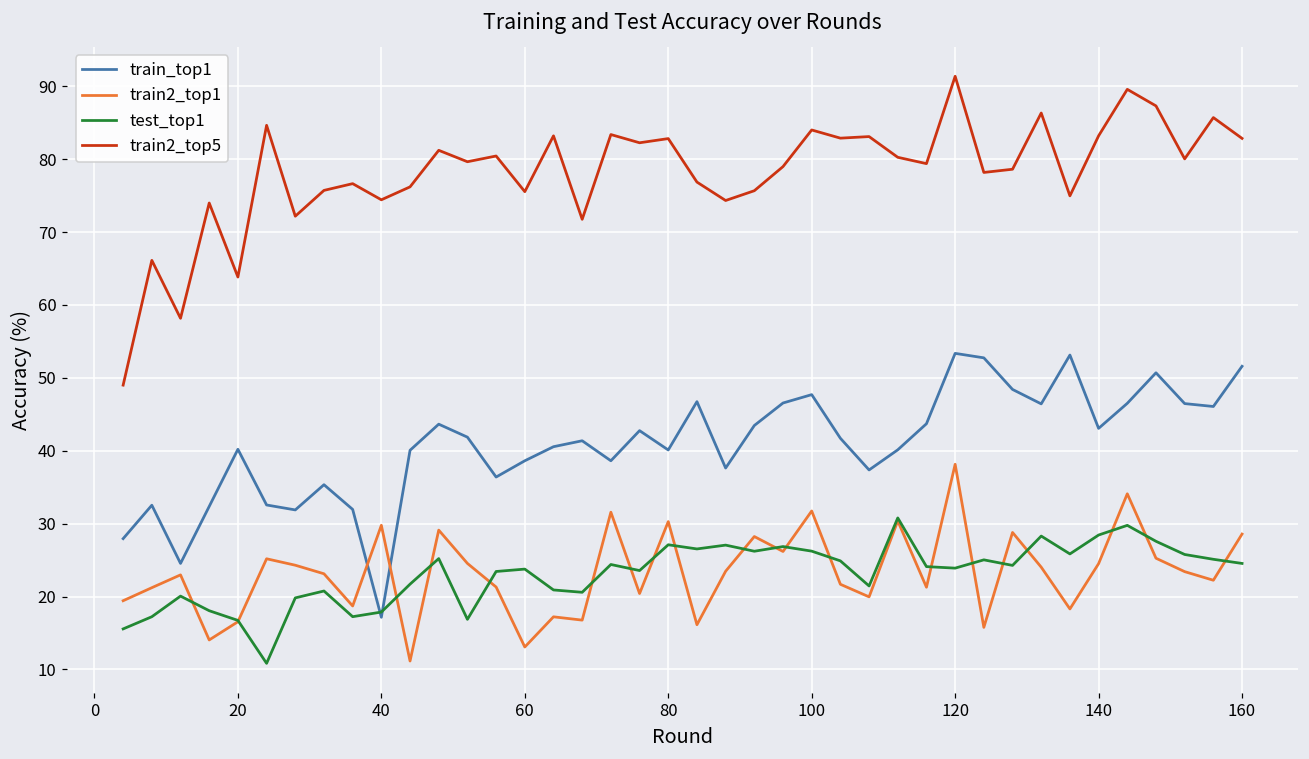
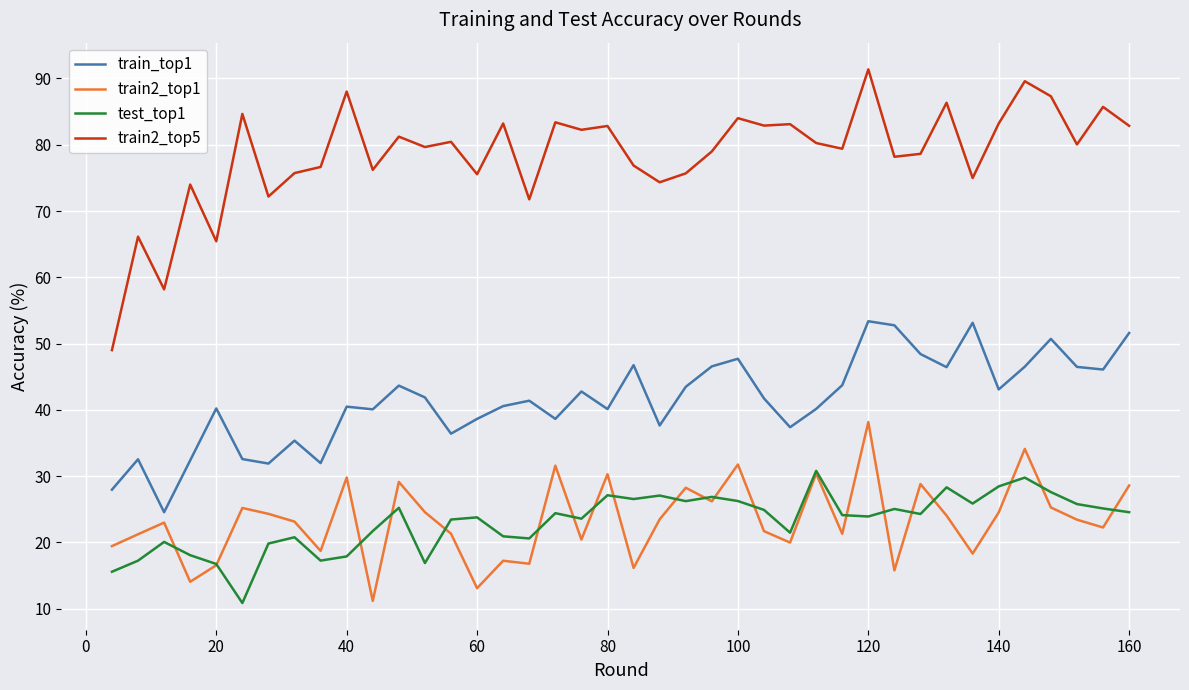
train2_top5, 20: 64 -> 65
train_top1, 40: 17 -> 40
train2_top5, 40: 74 -> 88
